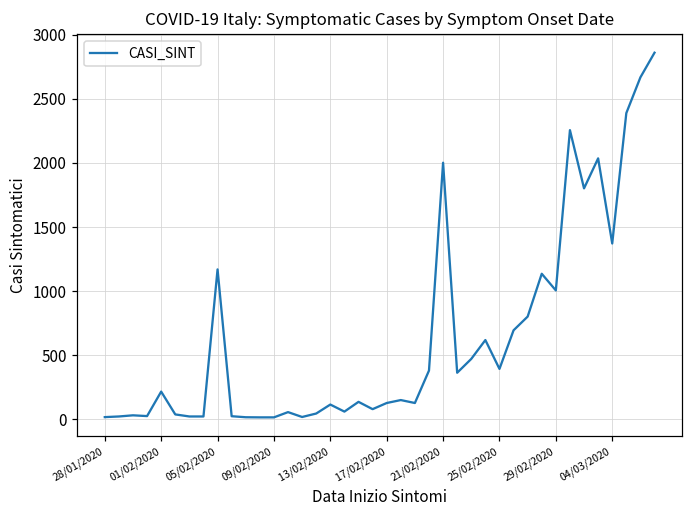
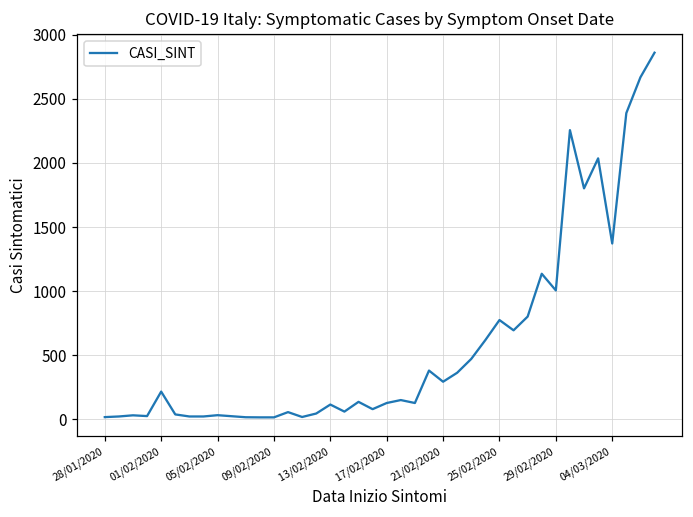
05/02/2020: 1170 -> 30
21/02/2020: 2000 -> 290
25/02/2020: 390 -> 780
